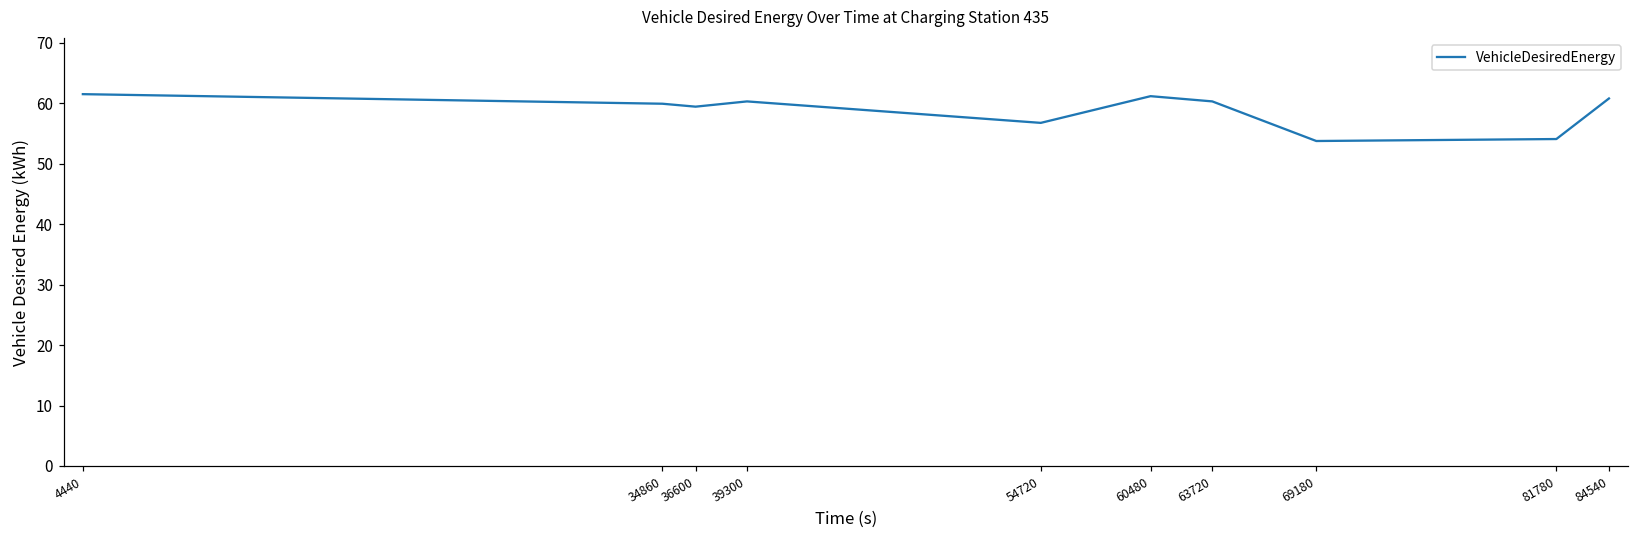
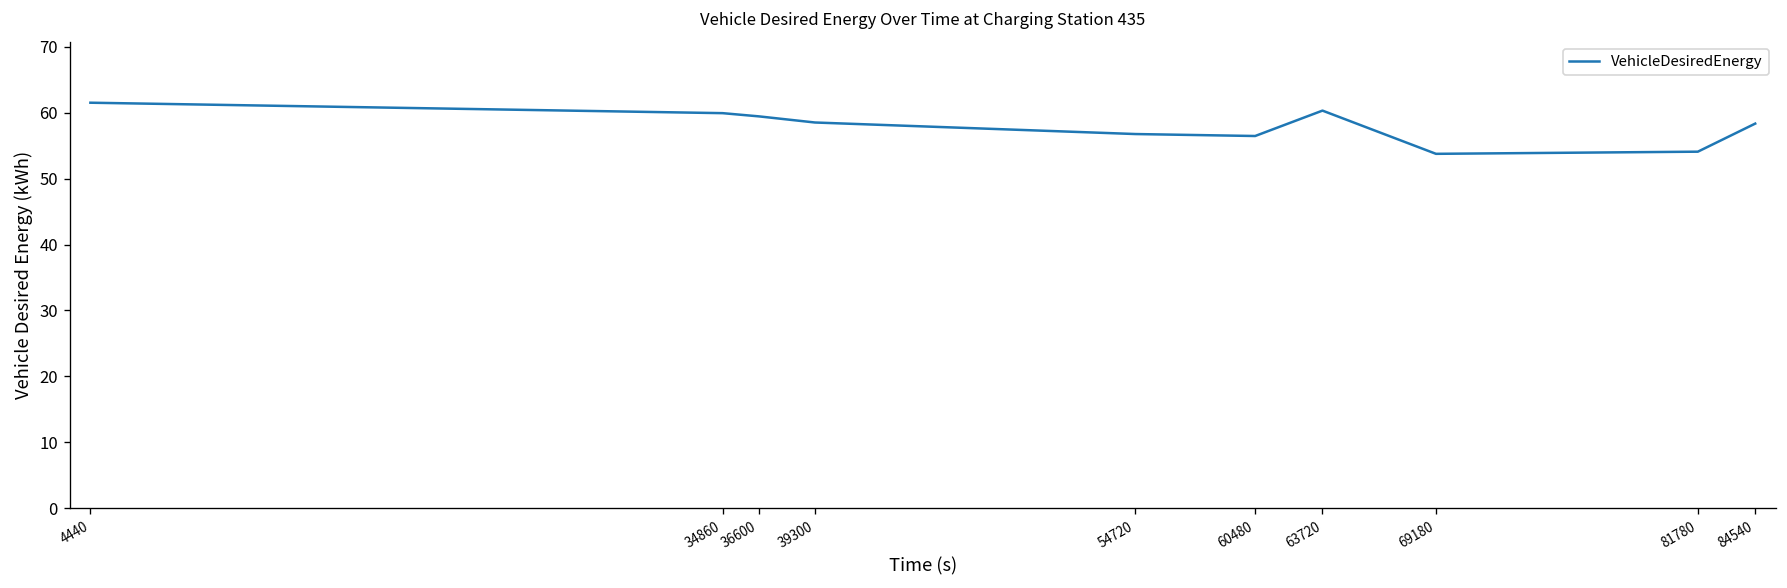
39300: 60 -> 59
60480: 61 -> 56
84540: 61 -> 58
